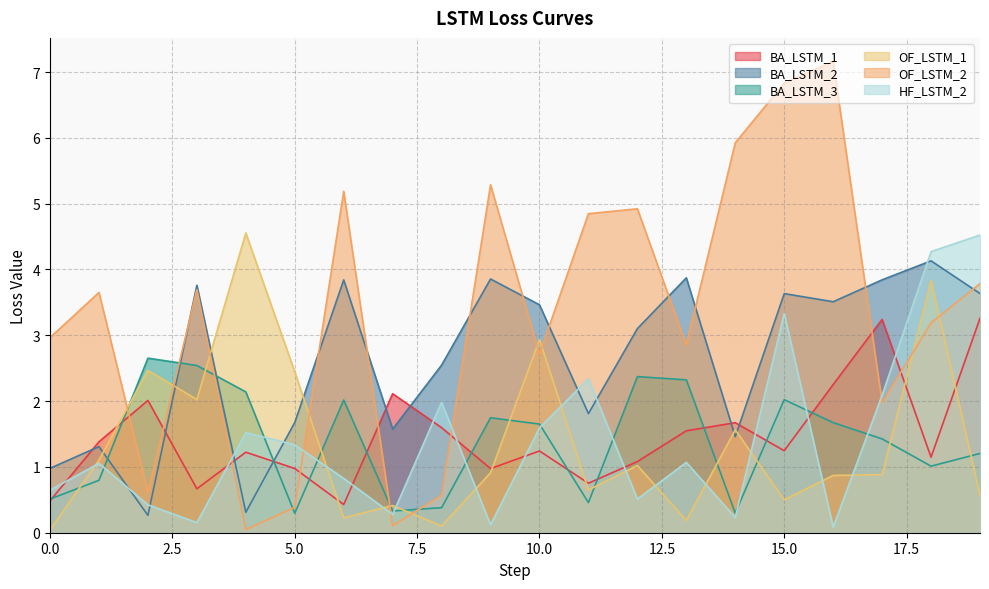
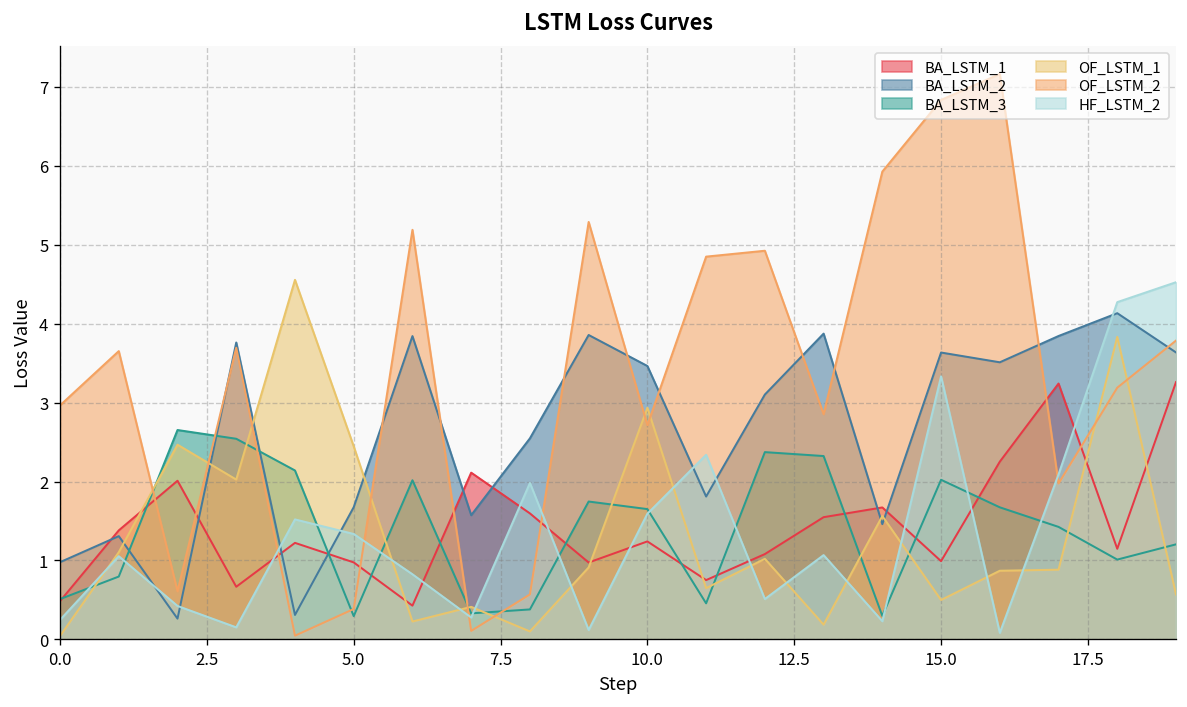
HF_LSTM_2, 0.0: 0.6 -> 0.2
BA_LSTM_1, 15.0: 1.2 -> 1.0
